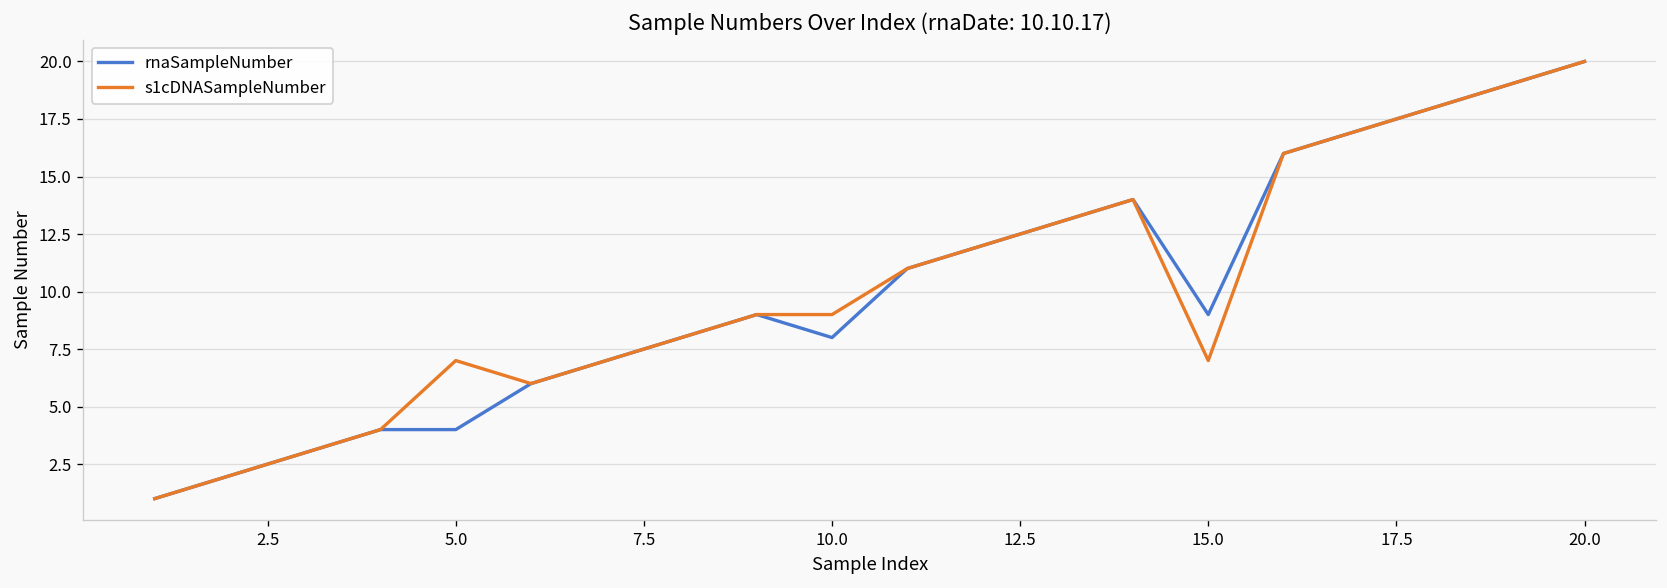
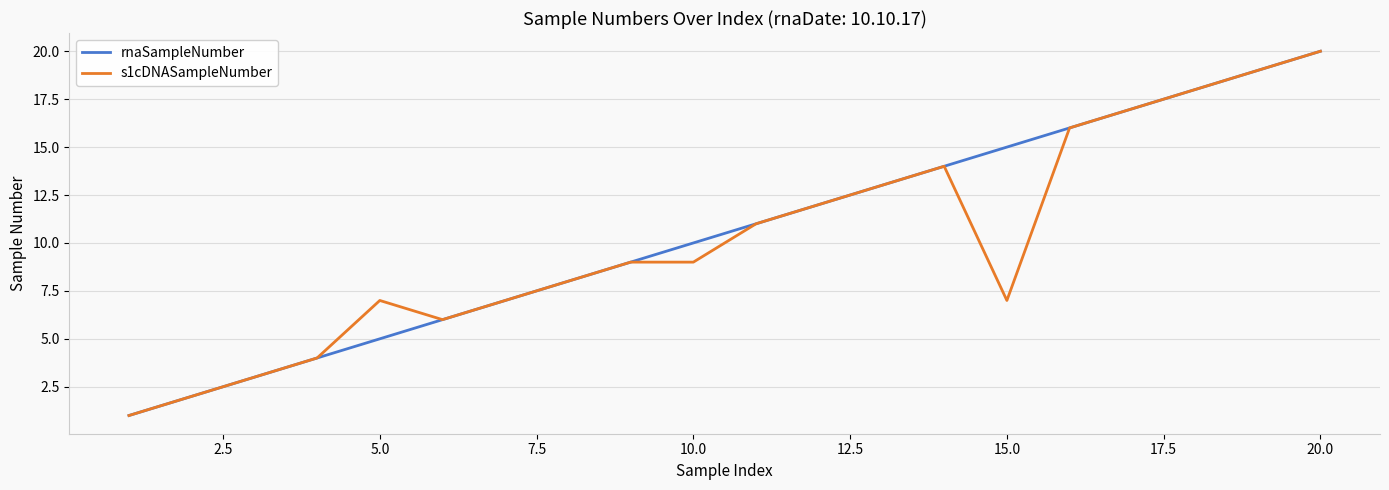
rnaSampleNumber, 5.0: 4 -> 5
rnaSampleNumber, 10.0: 8 -> 10
rnaSampleNumber, 15.0: 9 -> 15
